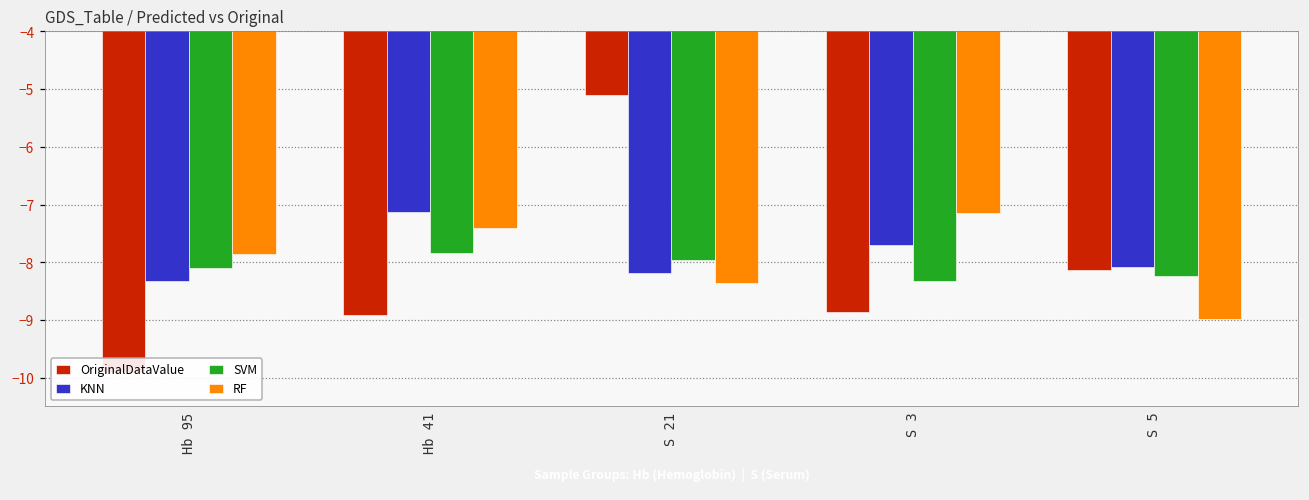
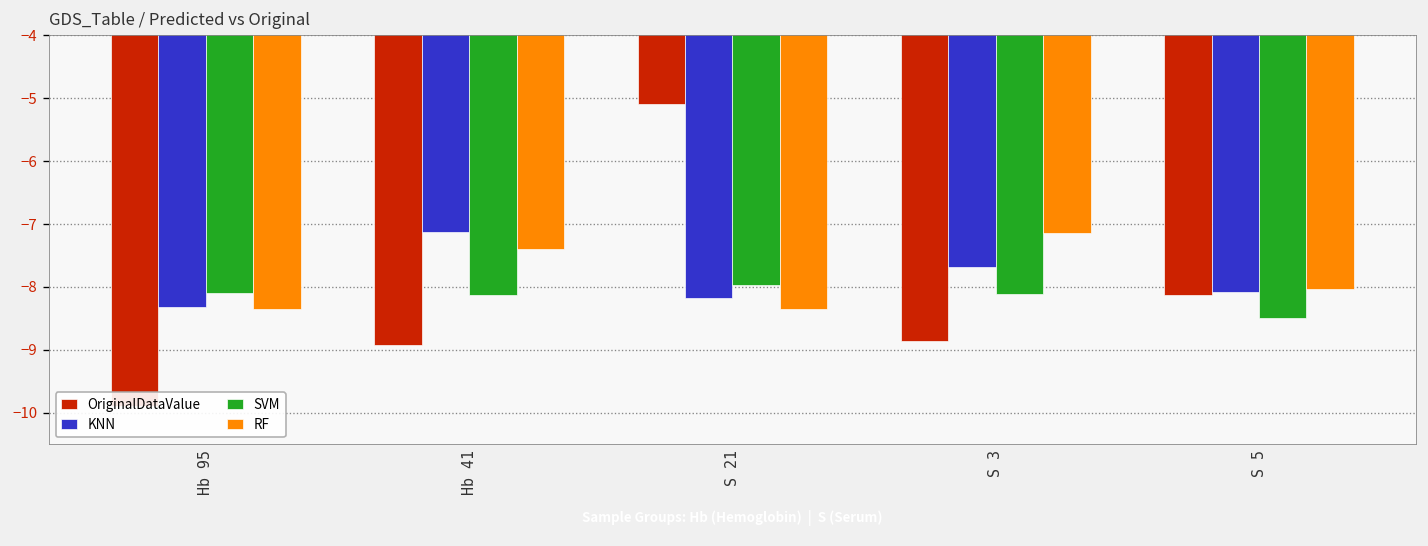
RF, Hb 95: -7.9 -> -8.4
SVM, Hb 41: -7.8 -> -8.1
SVM, S 3: -8.3 -> -8.1
SVM, S 5: -8.2 -> -8.5
RF, S 5: -9.0 -> -8.0
